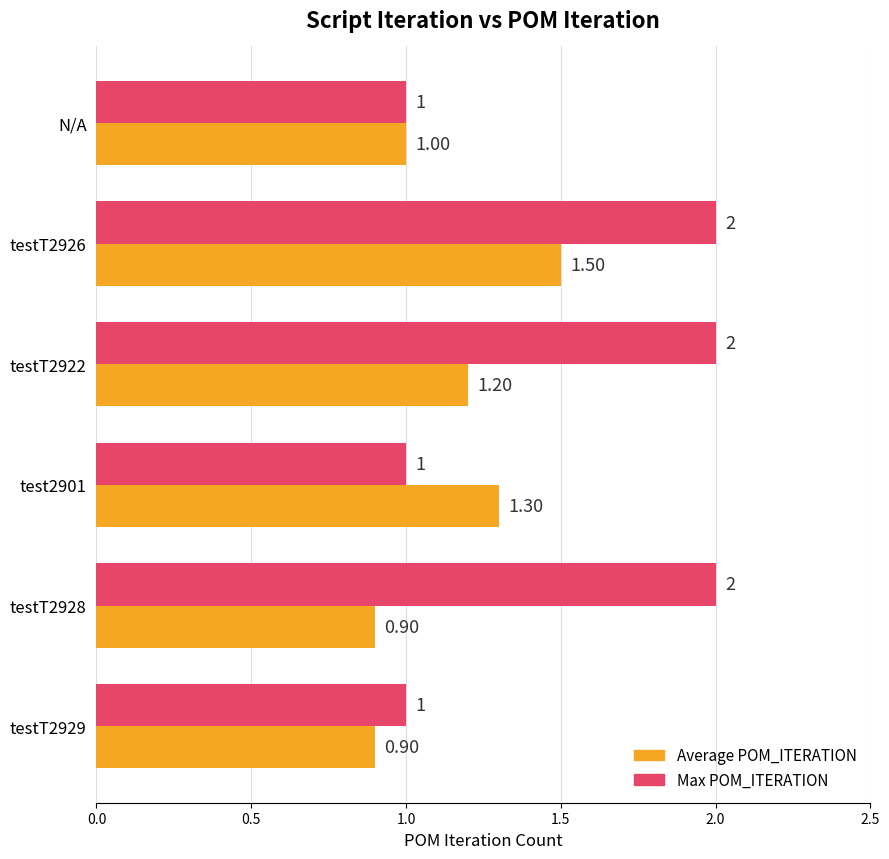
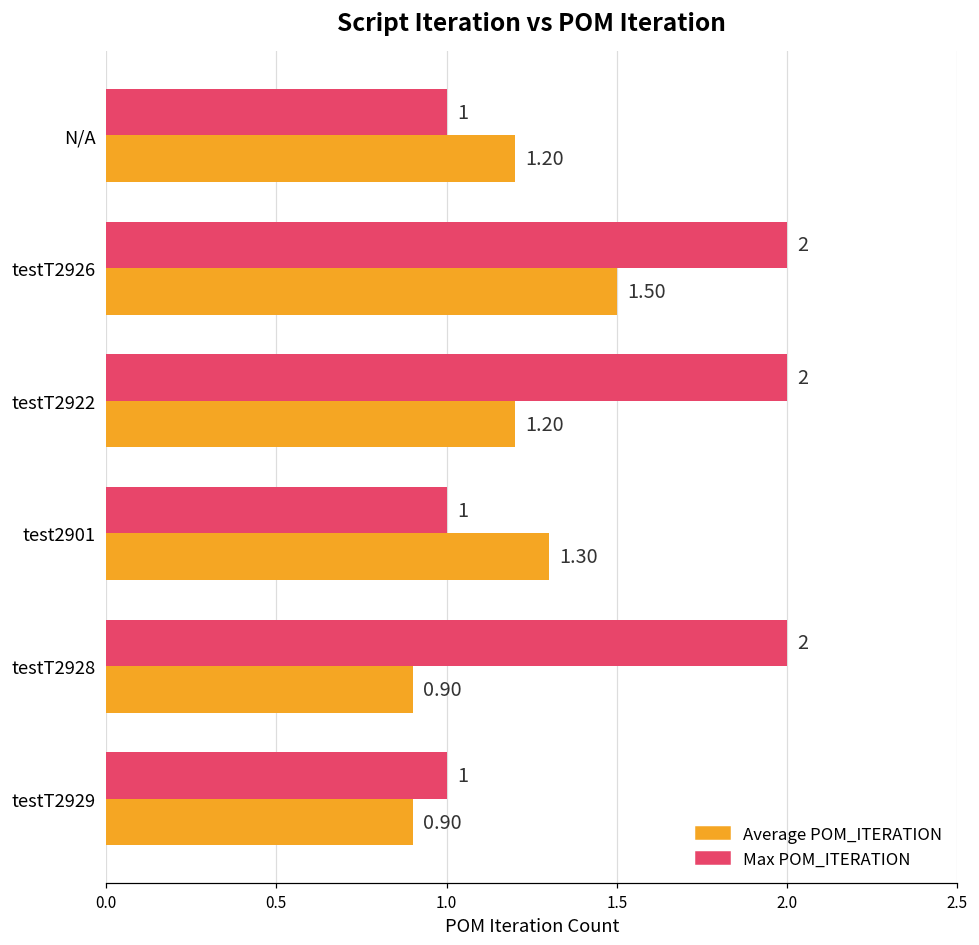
Average POM_ITERATION, N/A: 1.00 -> 1.20
